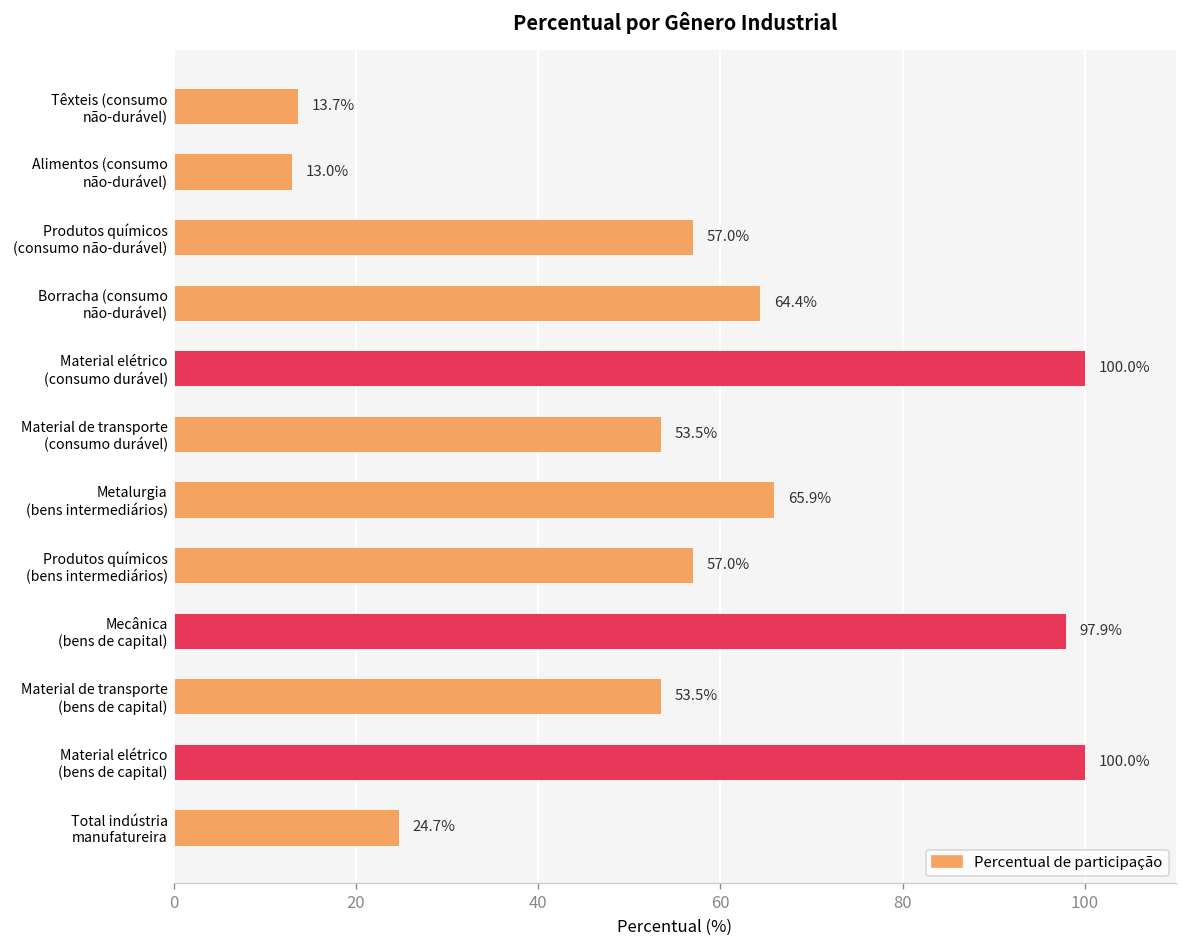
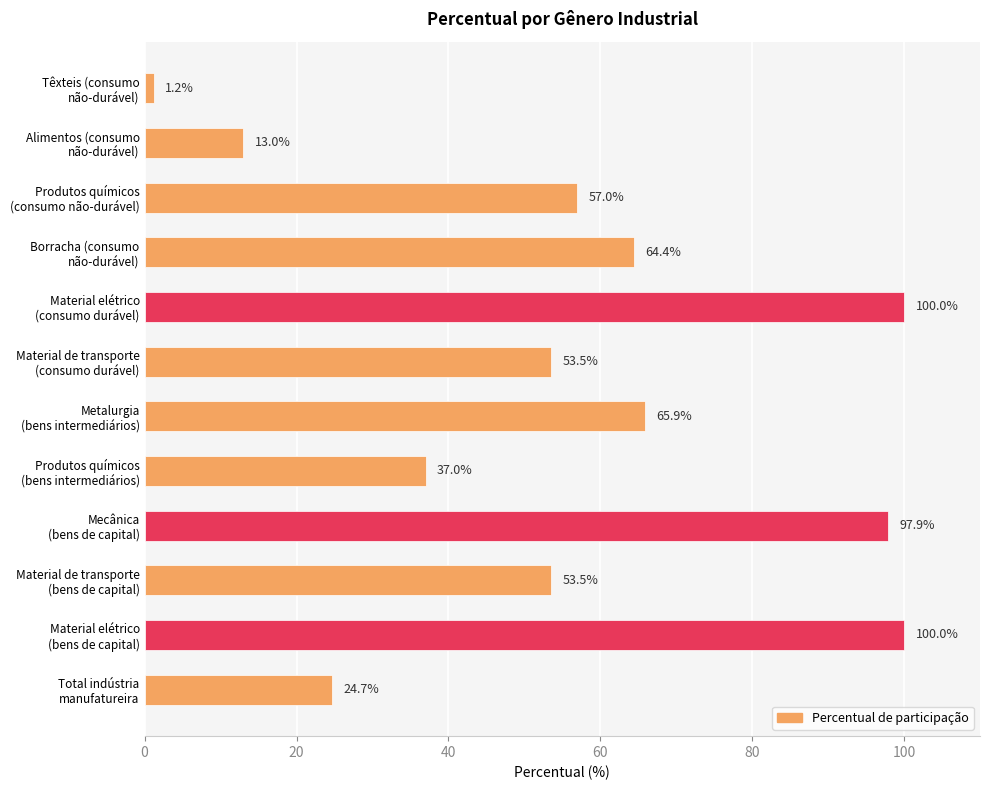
Têxteis (consumo não-durável): 13.7% -> 1.2%
Produtos químicos (bens intermediários): 57.0% -> 37.0%
